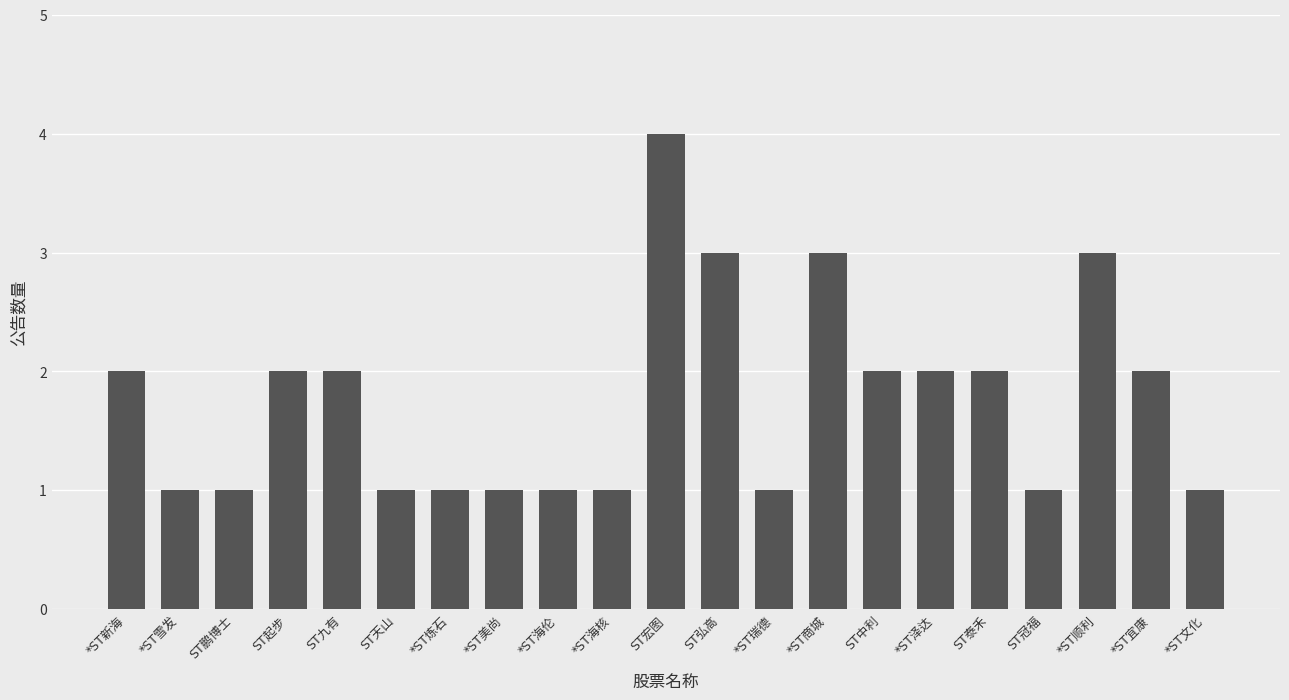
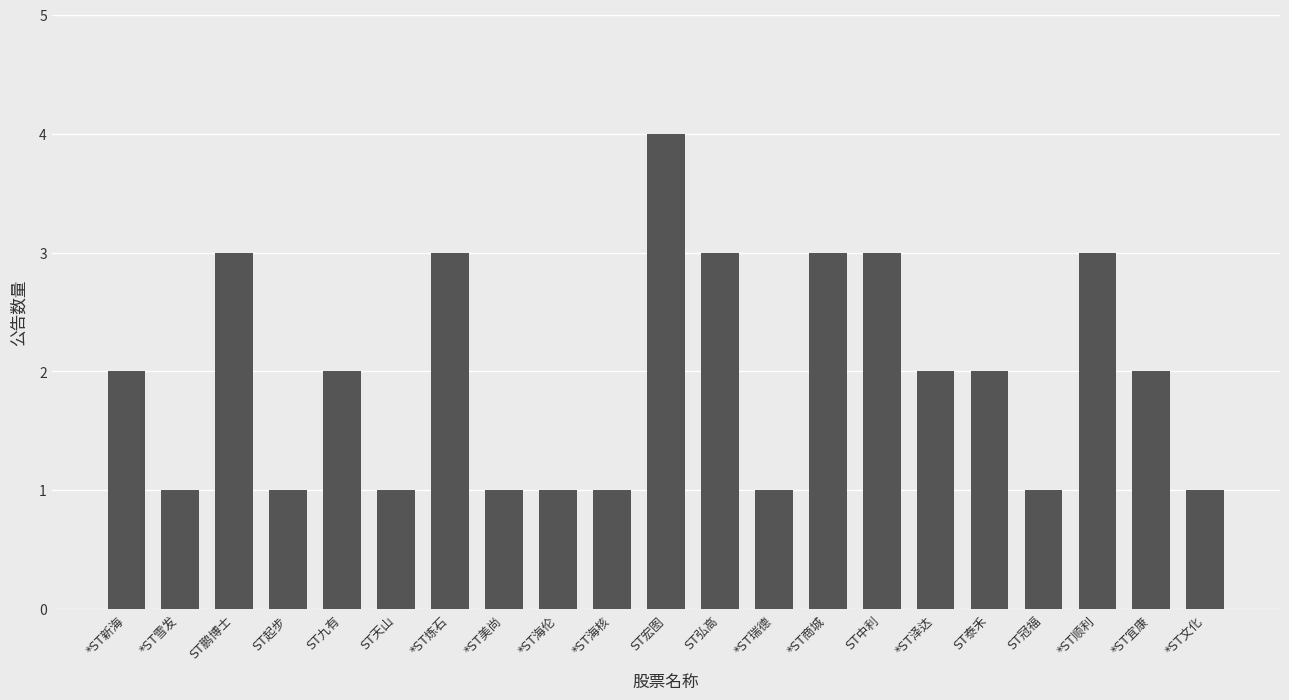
ST鹏博士: 1 -> 3
ST起步: 2 -> 1
*ST炼石: 1 -> 3
ST中利: 2 -> 3
